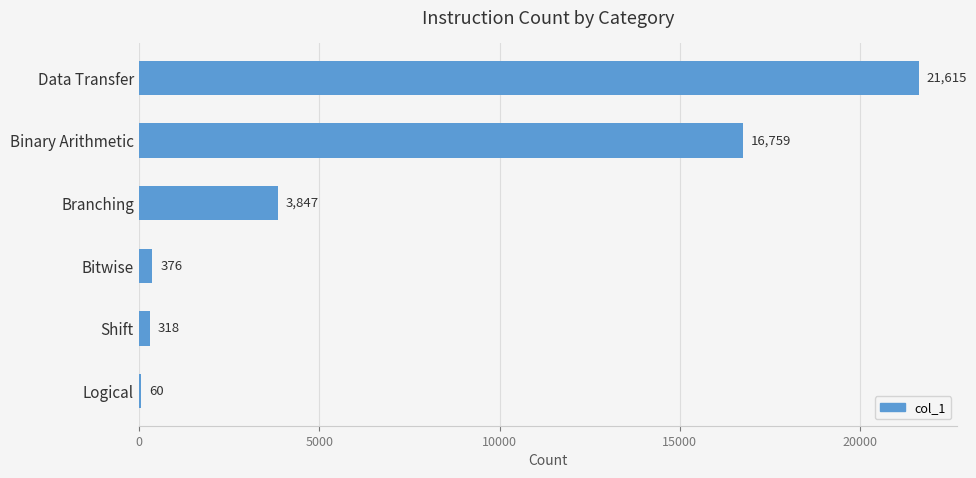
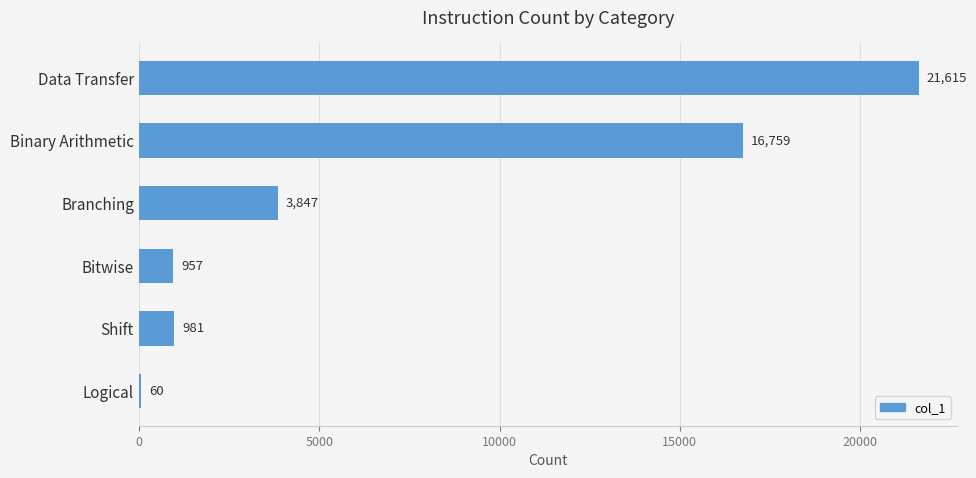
Bitwise: 376 -> 957
Shift: 318 -> 981
